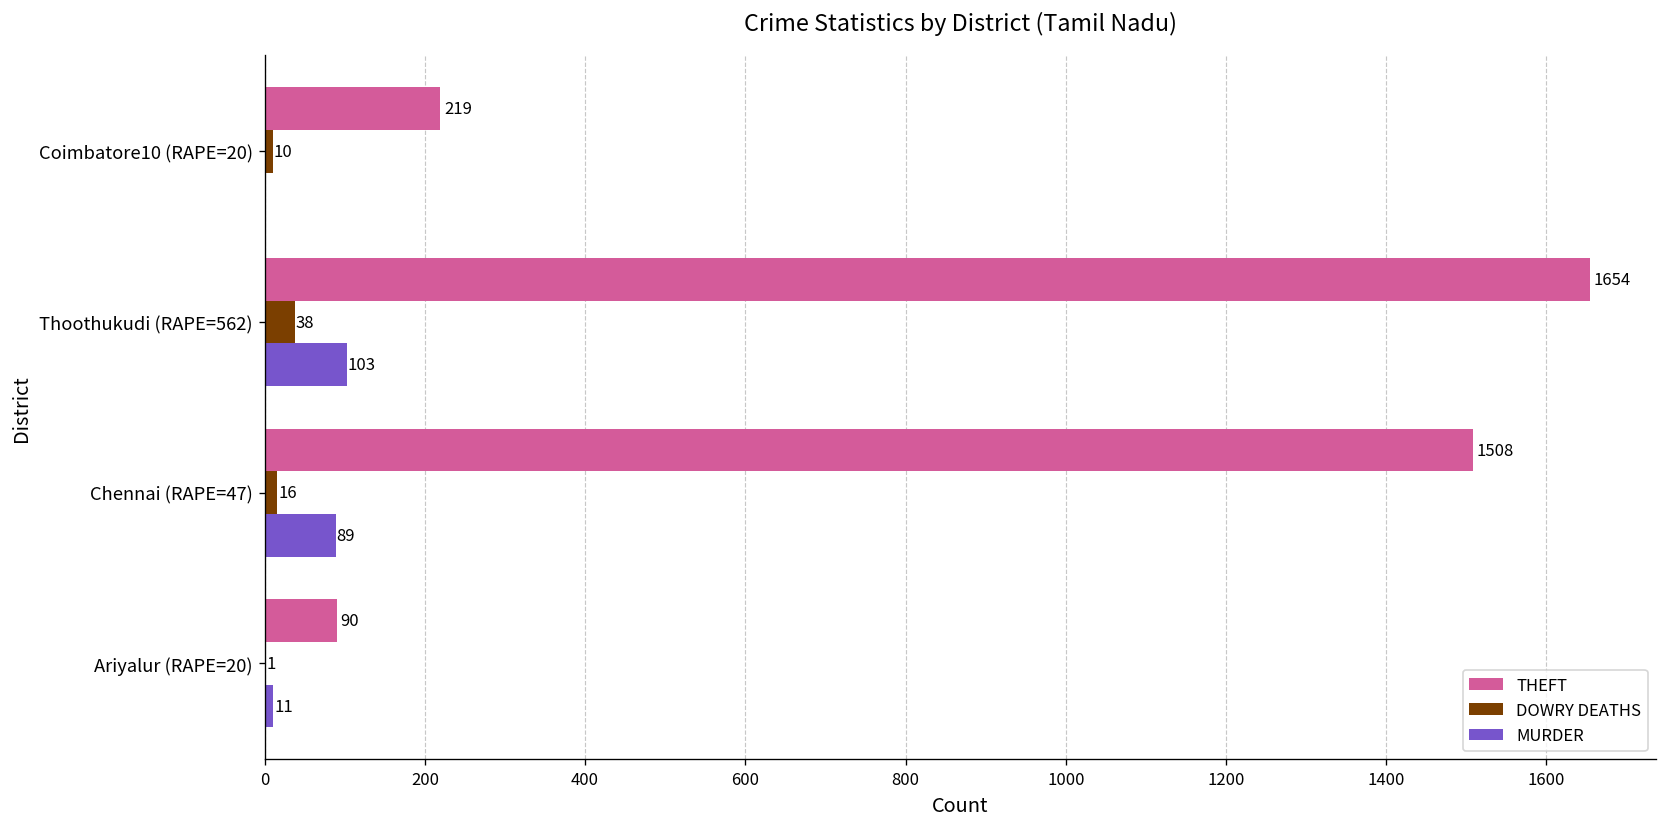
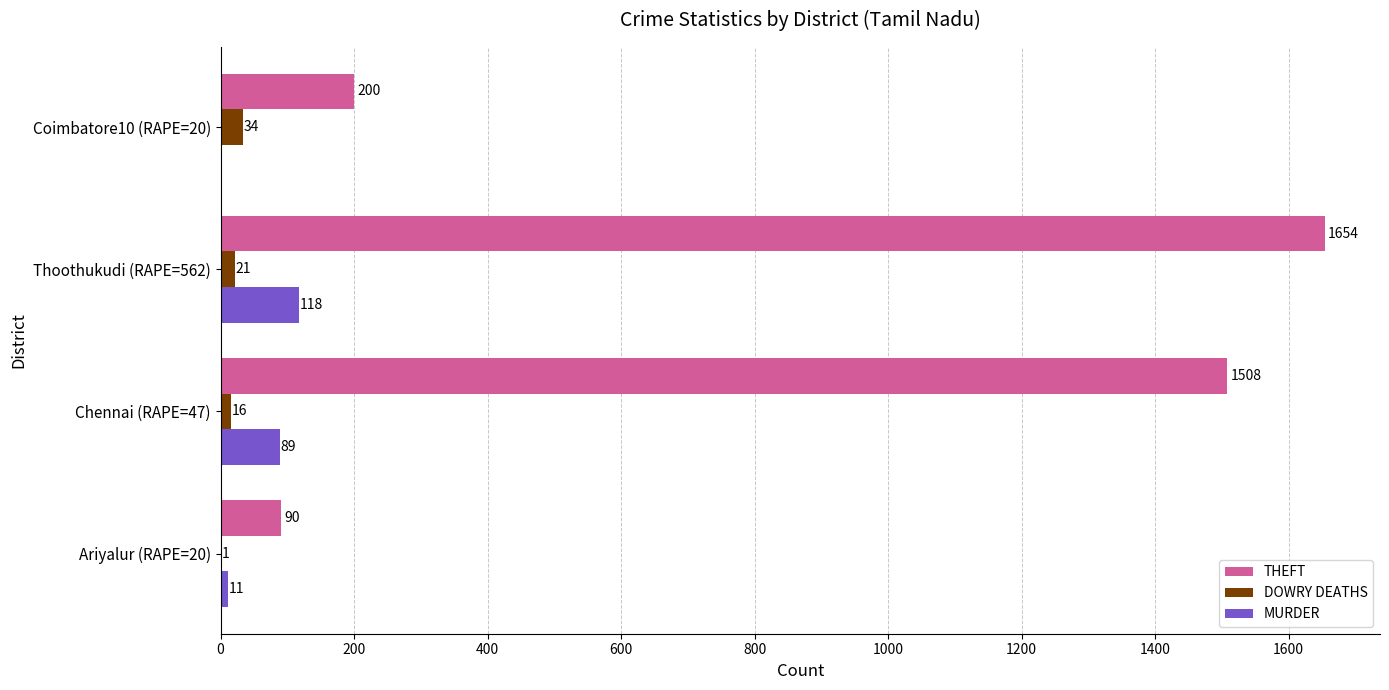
THEFT, Coimbatore10 (RAPE=20): 219 -> 200
DOWRY DEATHS, Coimbatore10 (RAPE=20): 10 -> 34
DOWRY DEATHS, Thoothukudi (RAPE=562): 38 -> 21
MURDER, Thoothukudi (RAPE=562): 103 -> 118
